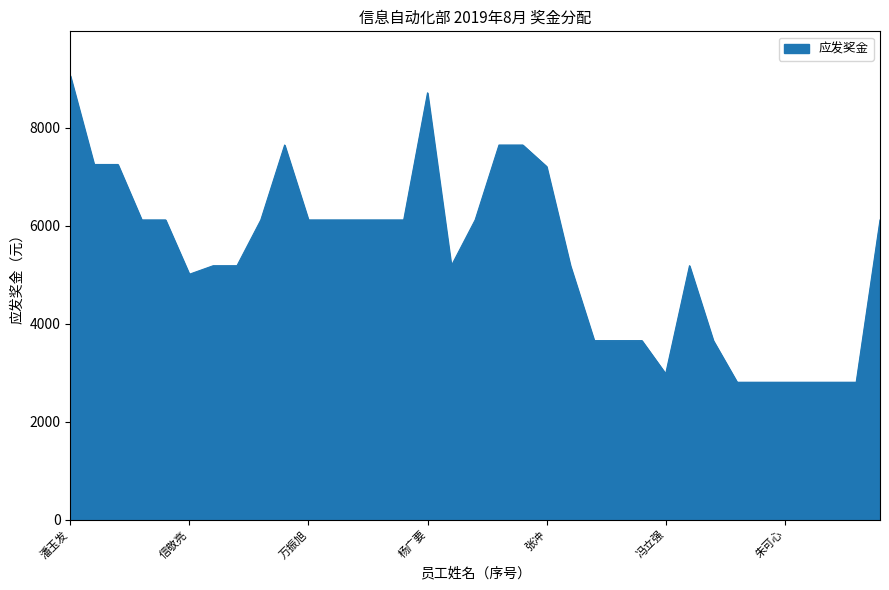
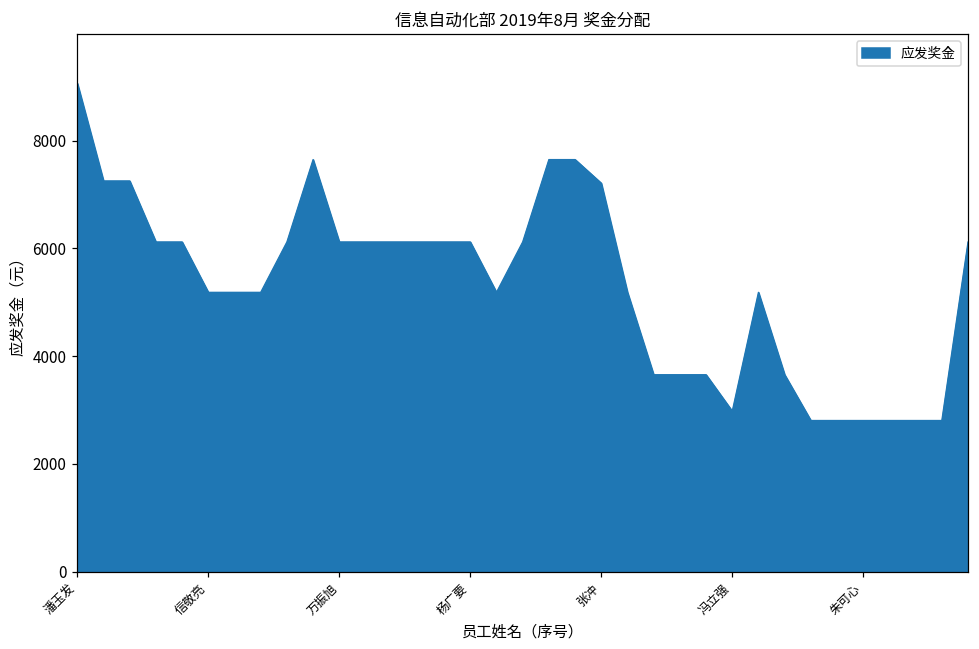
信敬亮: 5000 -> 5200
杨广要: 8700 -> 6100
